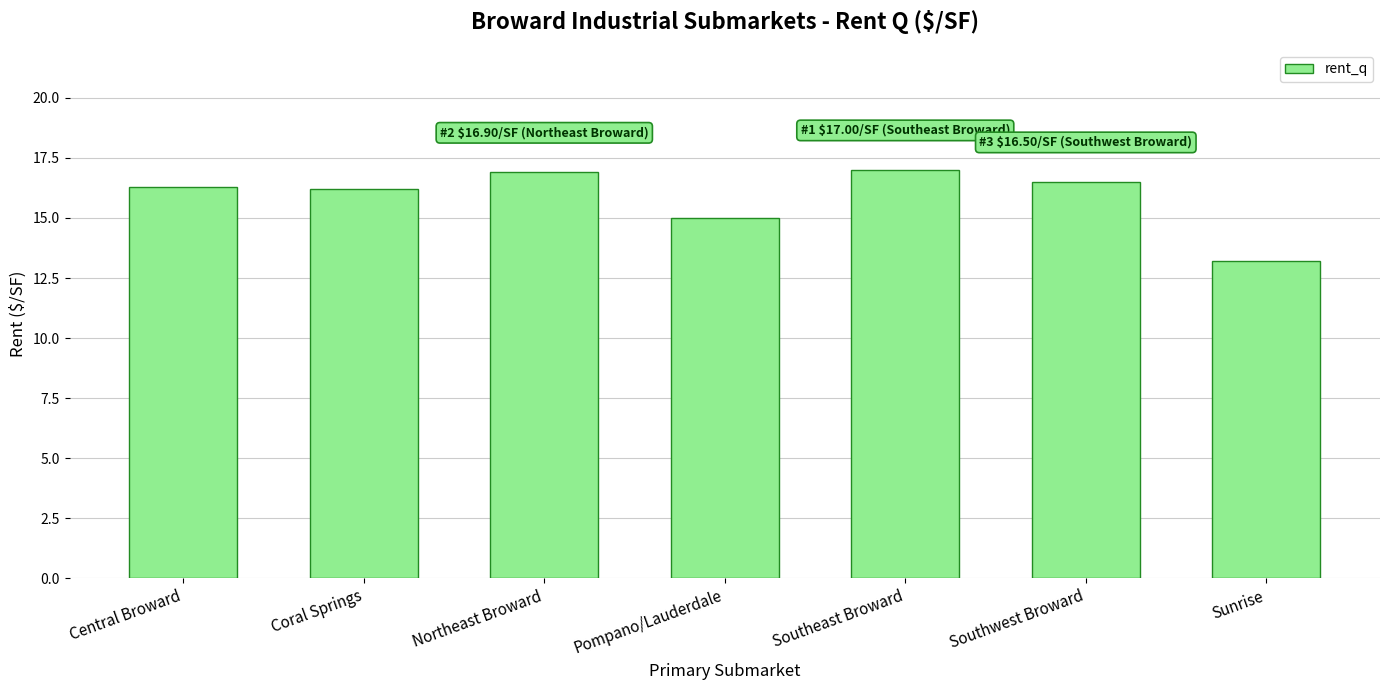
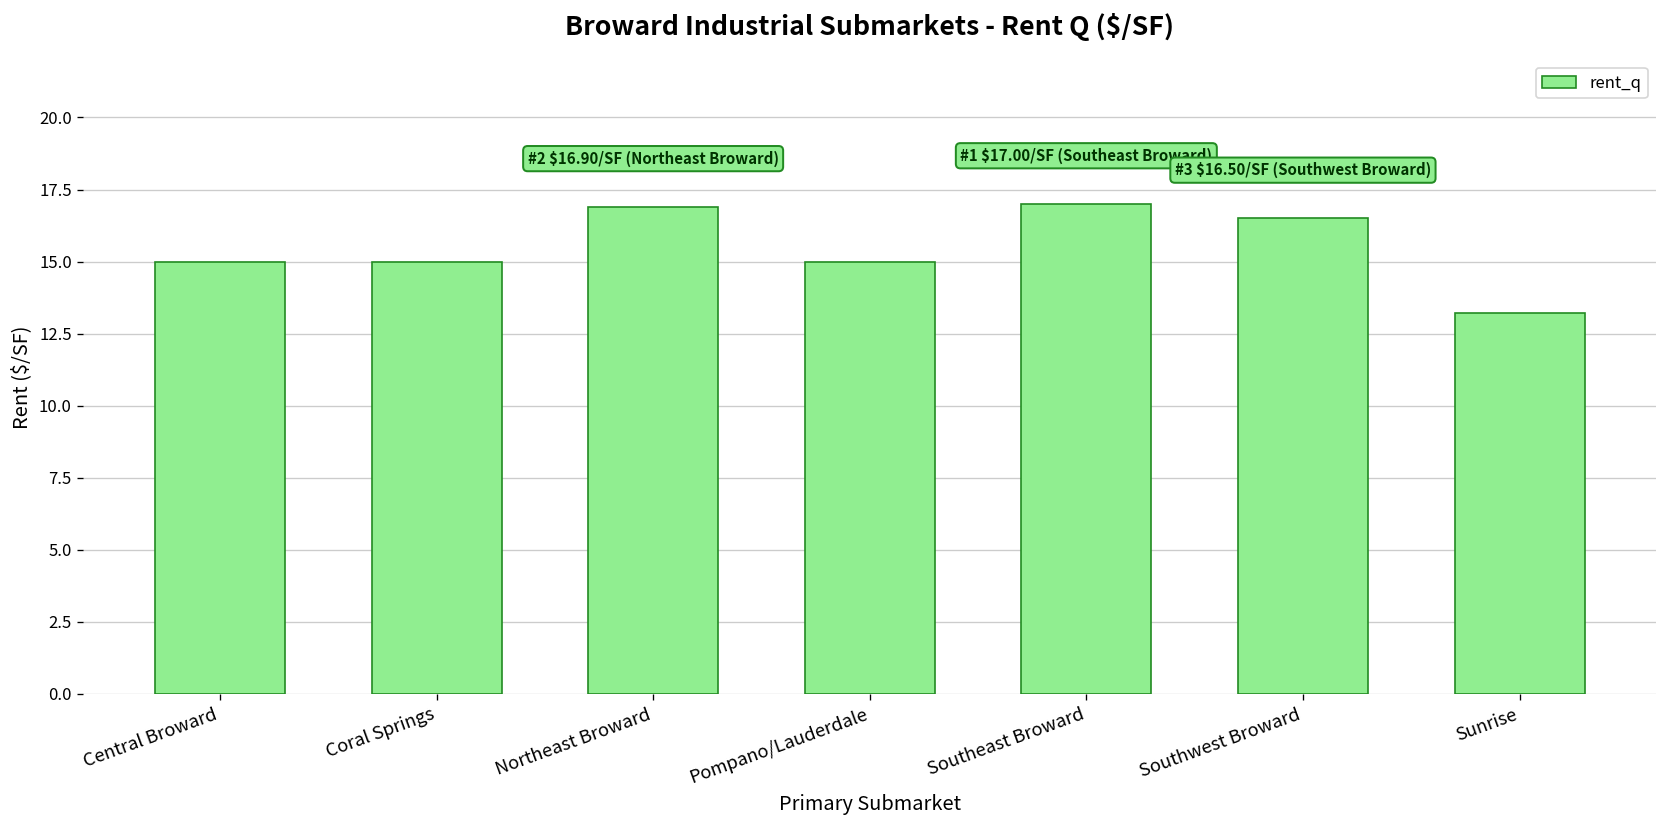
Central Broward: 16.3 -> 15.0
Coral Springs: 16.2 -> 15.0
